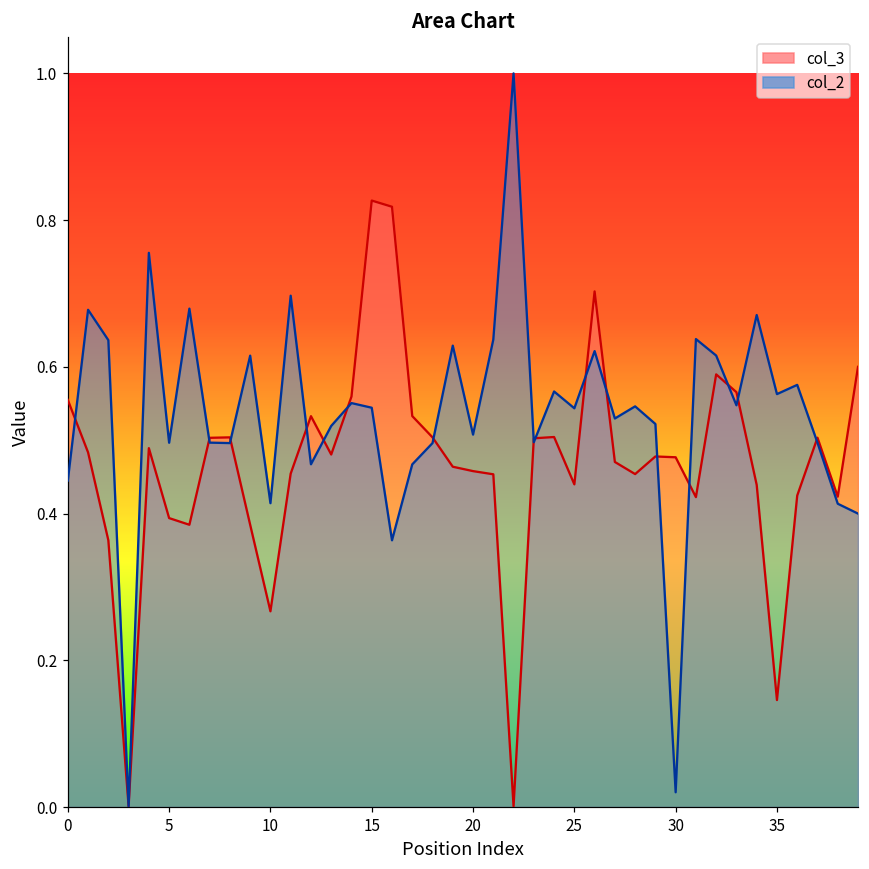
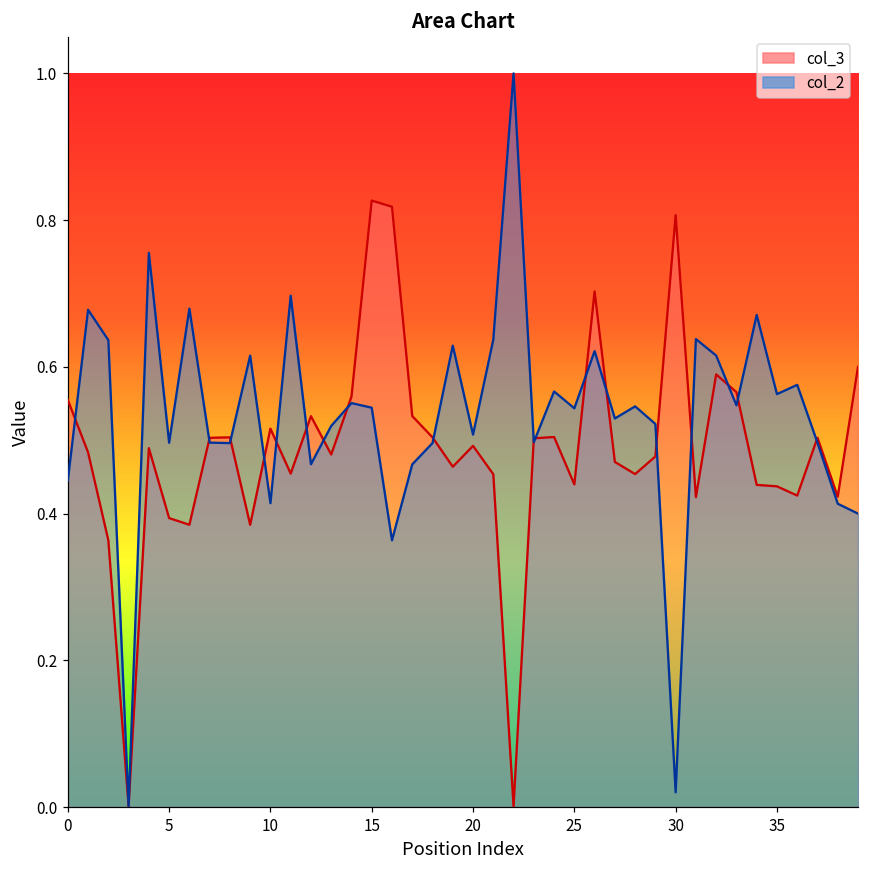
col_3, 10: 0.27 -> 0.52
col_3, 20: 0.46 -> 0.49
col_3, 30: 0.48 -> 0.81
col_3, 35: 0.15 -> 0.44
